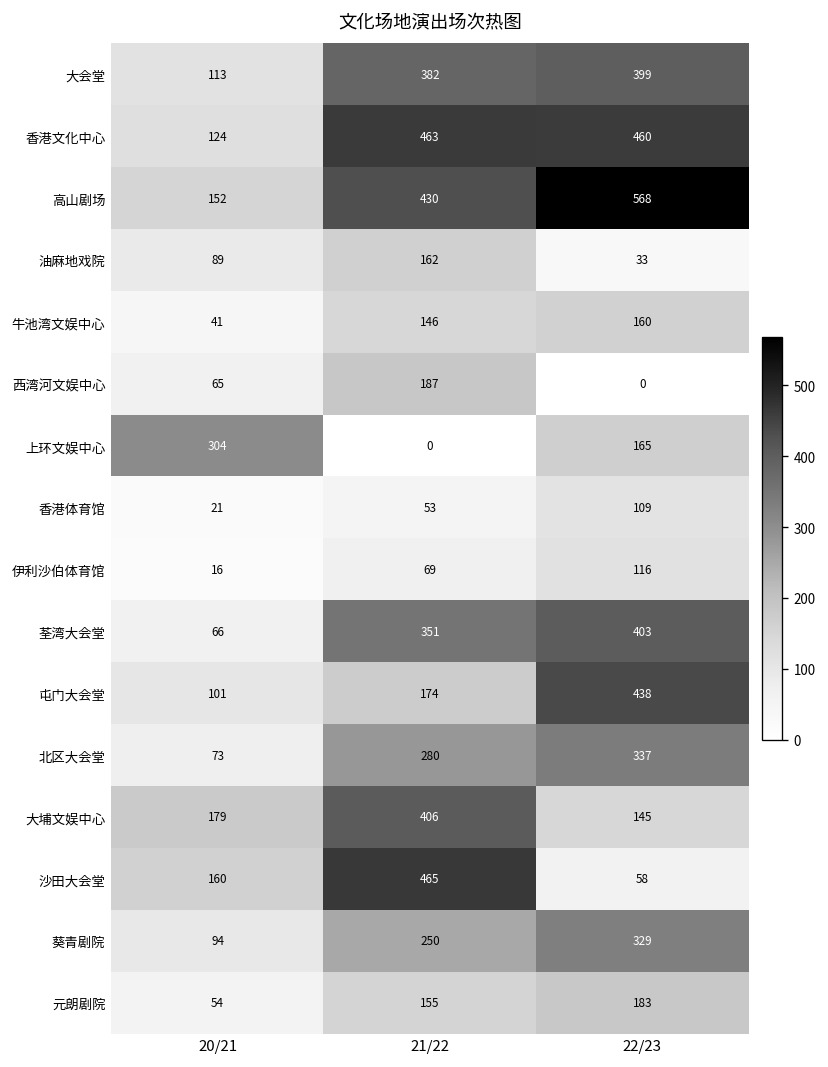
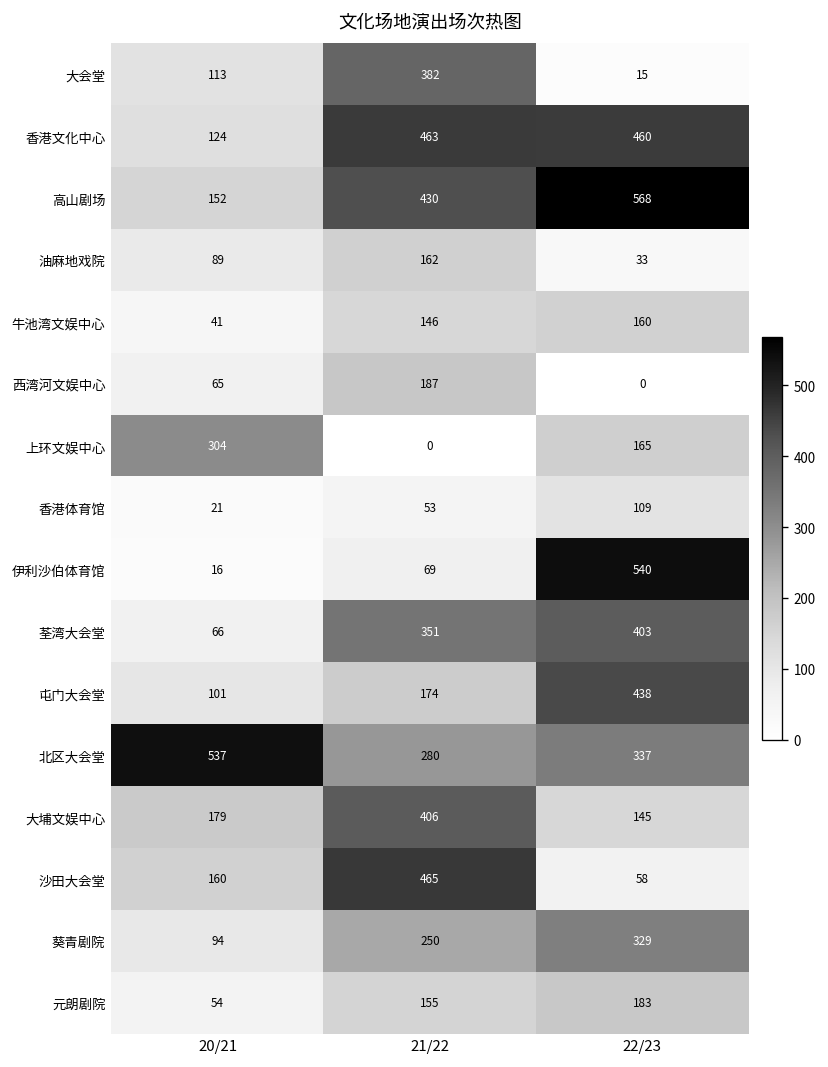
大会堂, 22/23: 399 -> 15
伊利沙伯体育馆, 22/23: 116 -> 540
北区大会堂, 20/21: 73 -> 537
